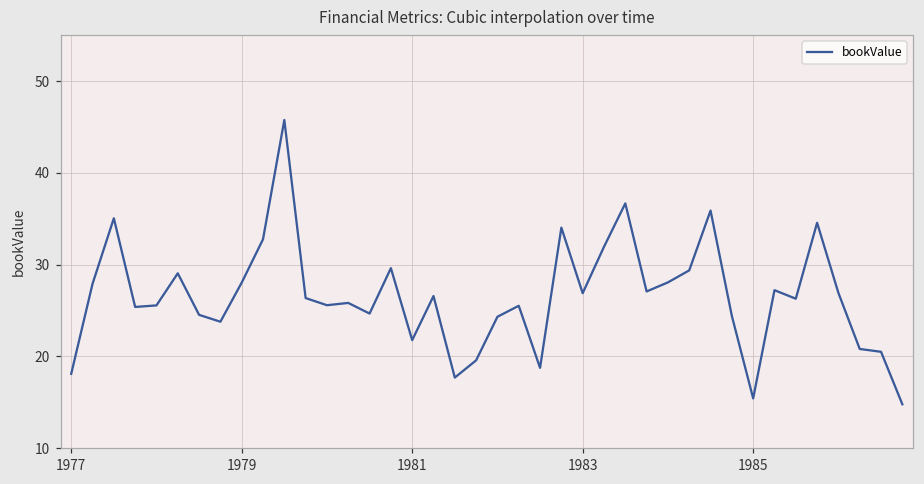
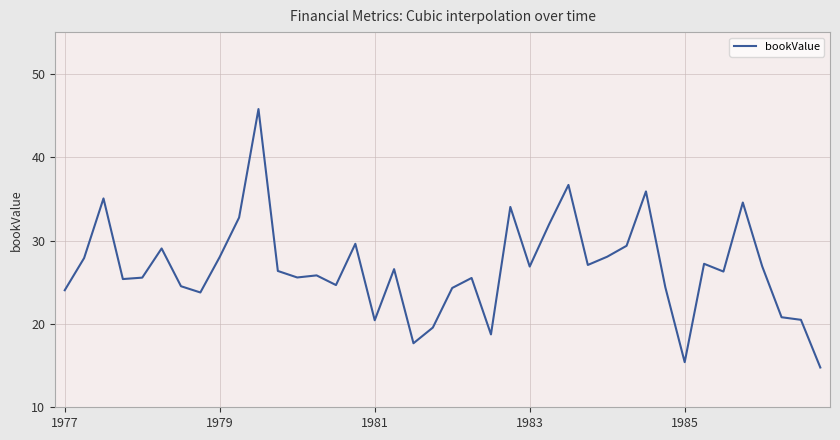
1977: 18 -> 24
1981: 22 -> 20
